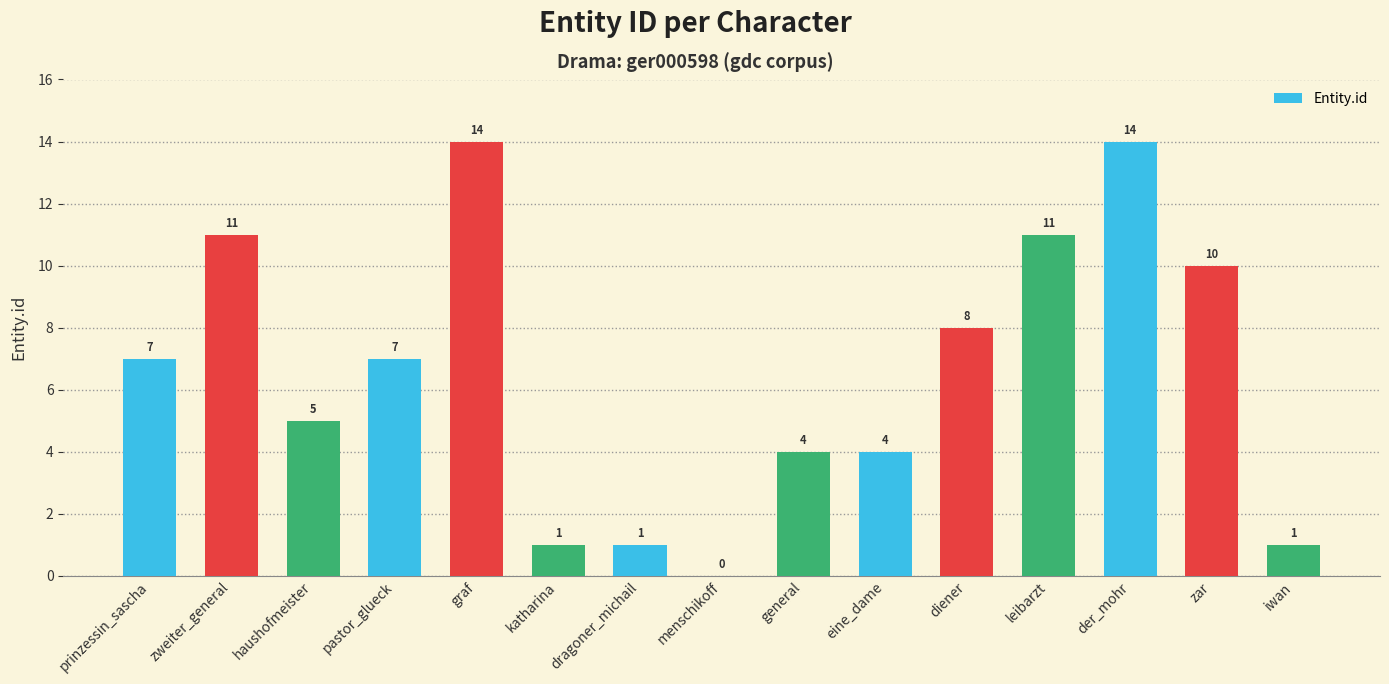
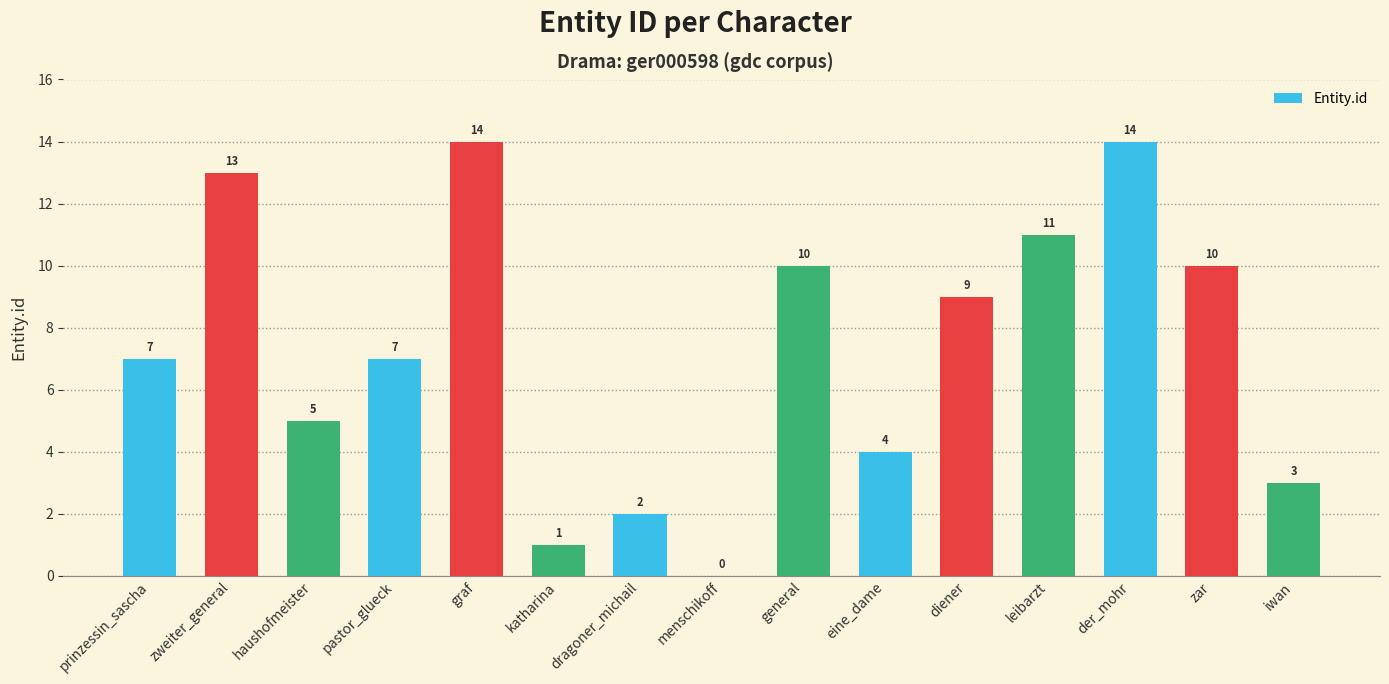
zweiter_general: 11 -> 13
dragoner_michail: 1 -> 2
general: 4 -> 10
diener: 8 -> 9
iwan: 1 -> 3
